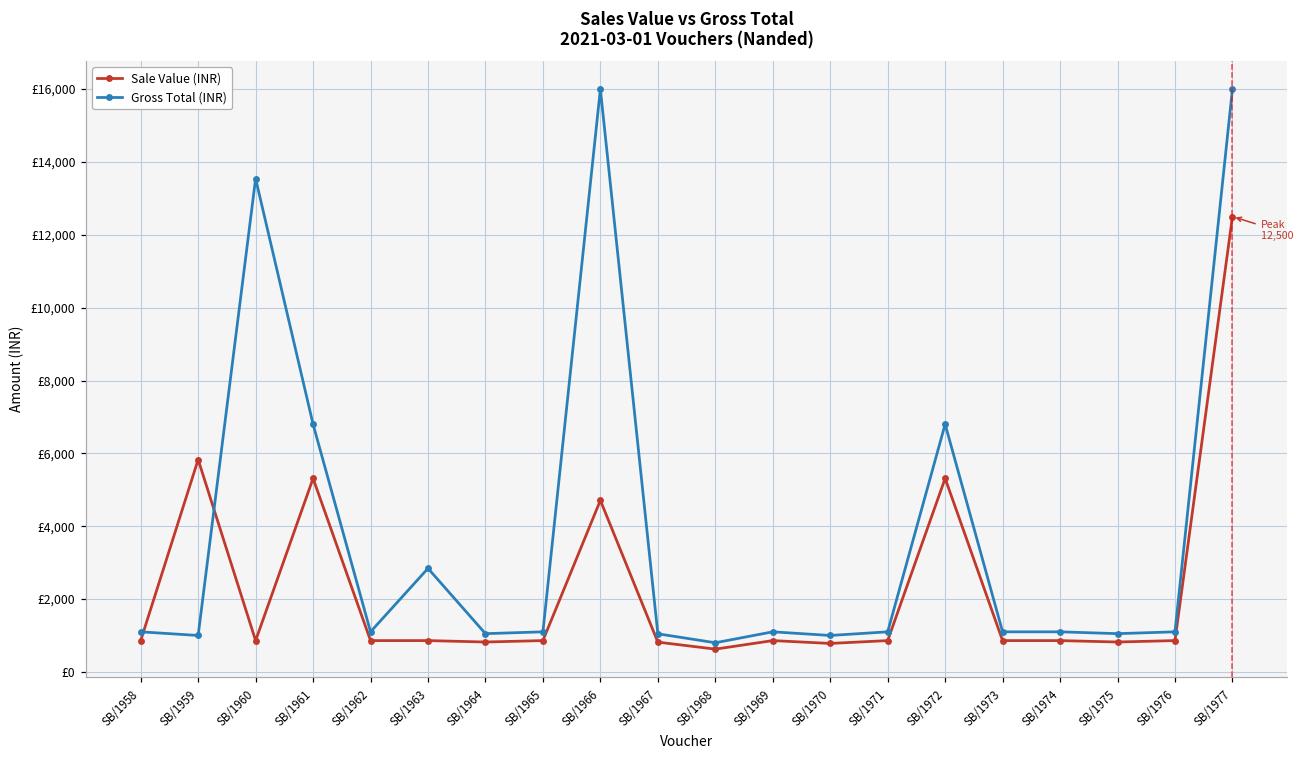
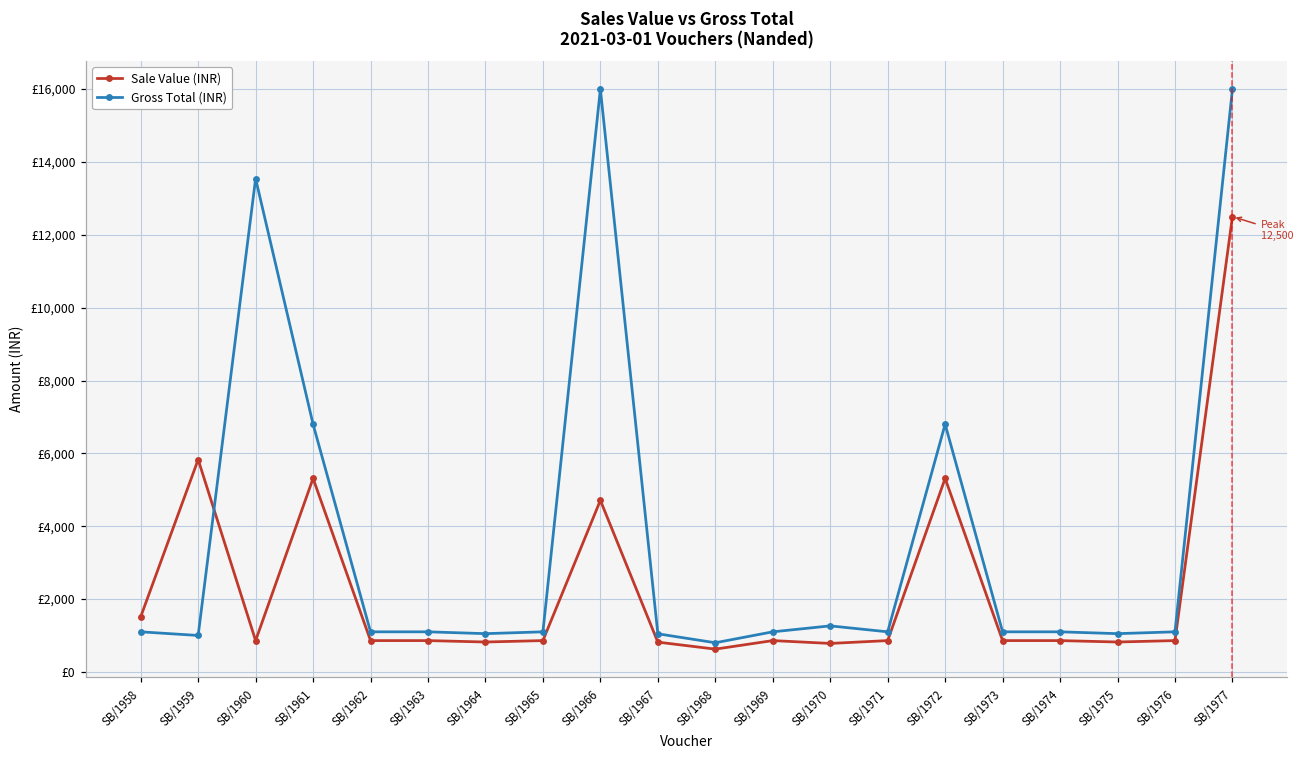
Sale Value (INR), SB/1958: £900 -> £1,500
Gross Total (INR), SB/1963: £2,800 -> £1,100
Gross Total (INR), SB/1970: £1,000 -> £1,300
